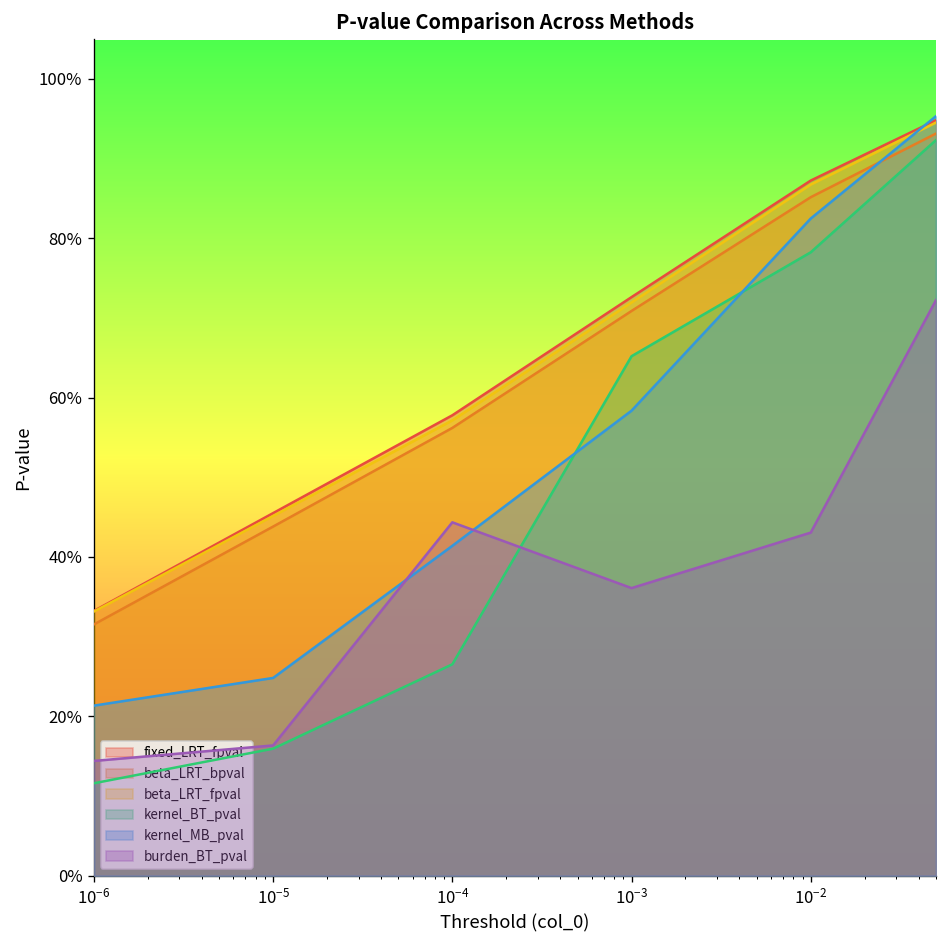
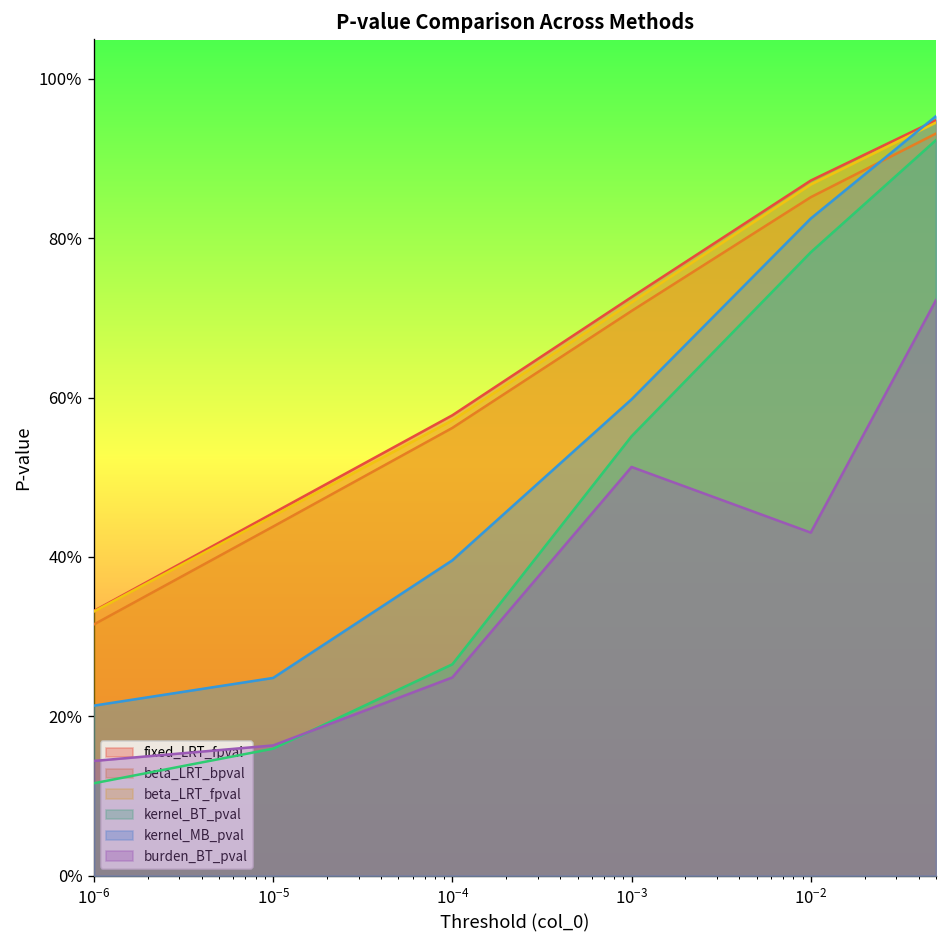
kernel_MB_pval, 10^-4: 41% -> 40%
burden_BT_pval, 10^-4: 44% -> 25%
kernel_BT_pval, 10^-3: 65% -> 55%
kernel_MB_pval, 10^-3: 58% -> 60%
burden_BT_pval, 10^-3: 36% -> 51%
